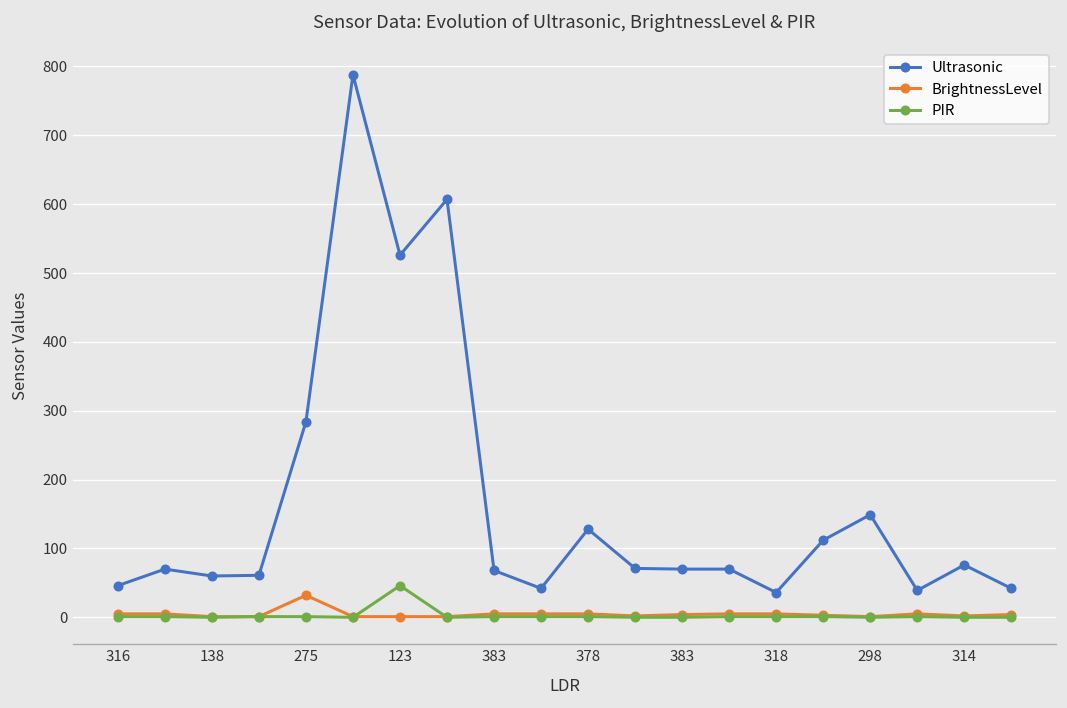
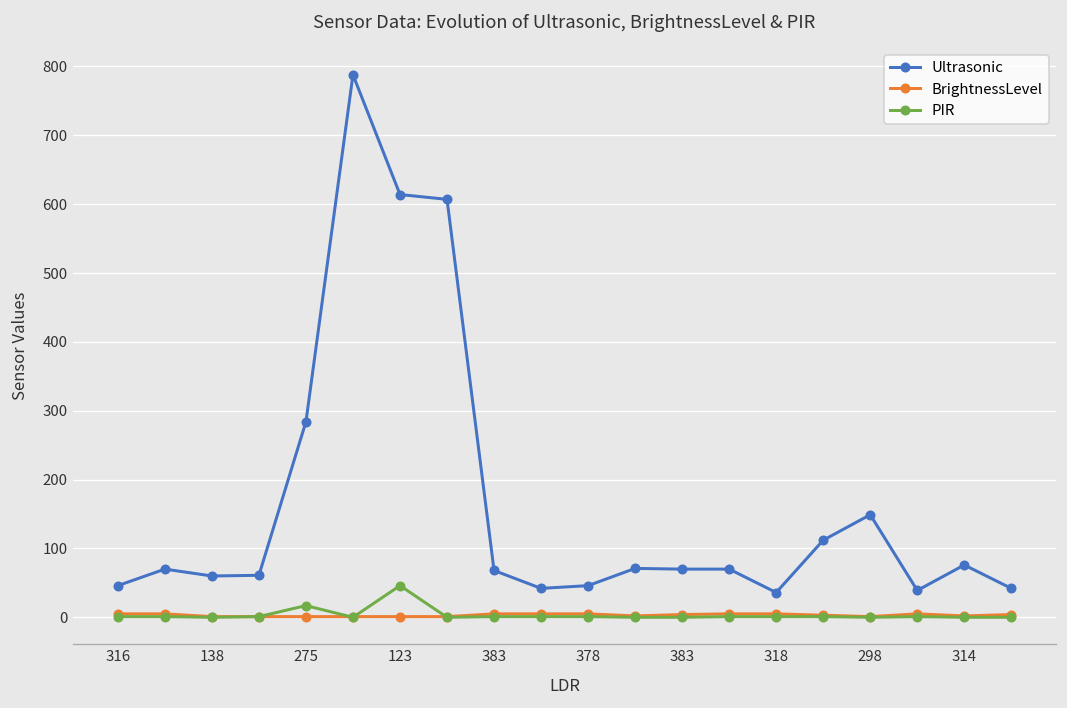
BrightnessLevel, 275: 30 -> 0
PIR, 275: 0 -> 20
Ultrasonic, 123: 530 -> 610
Ultrasonic, 378: 130 -> 50
